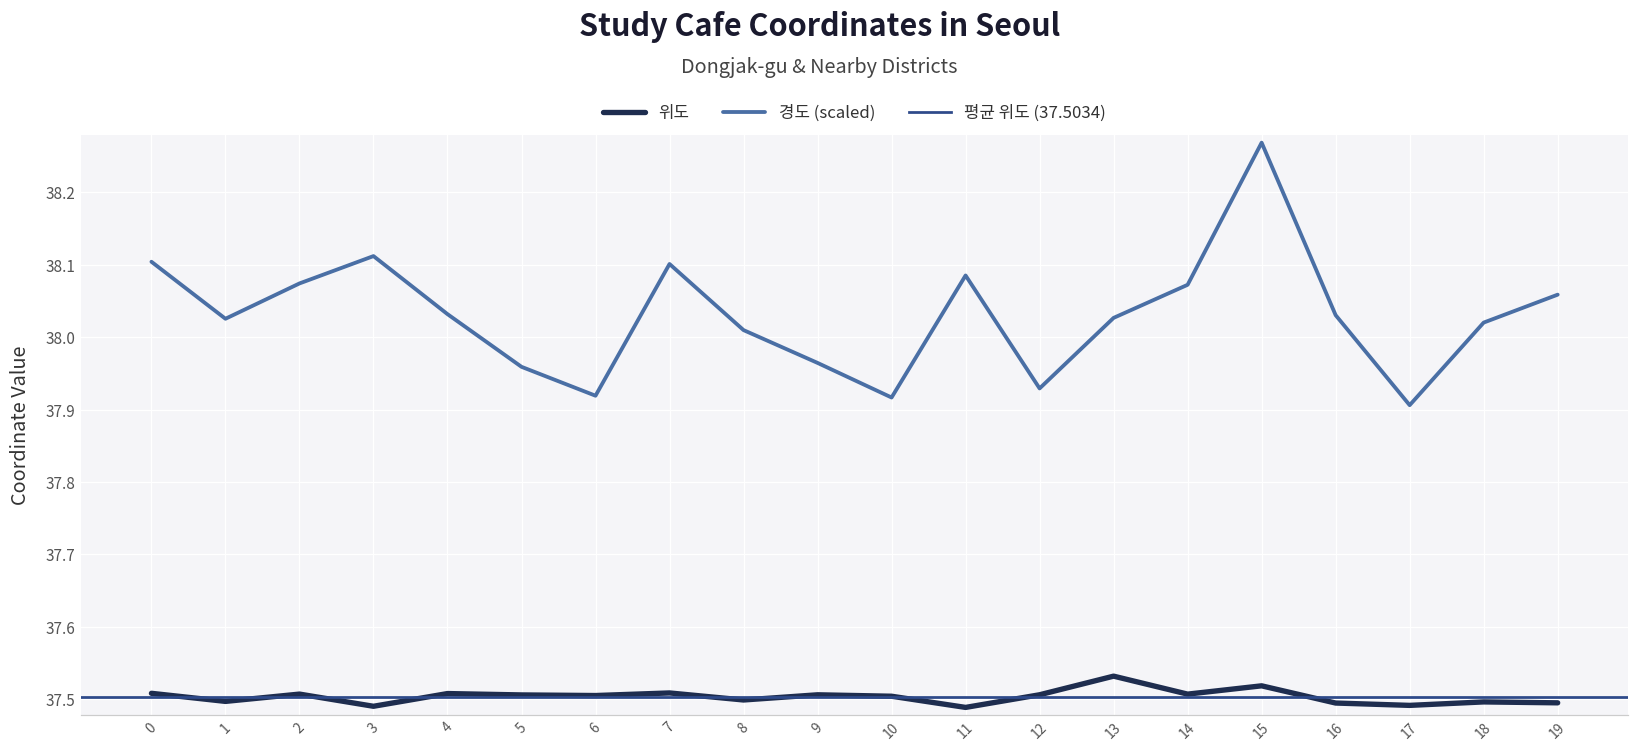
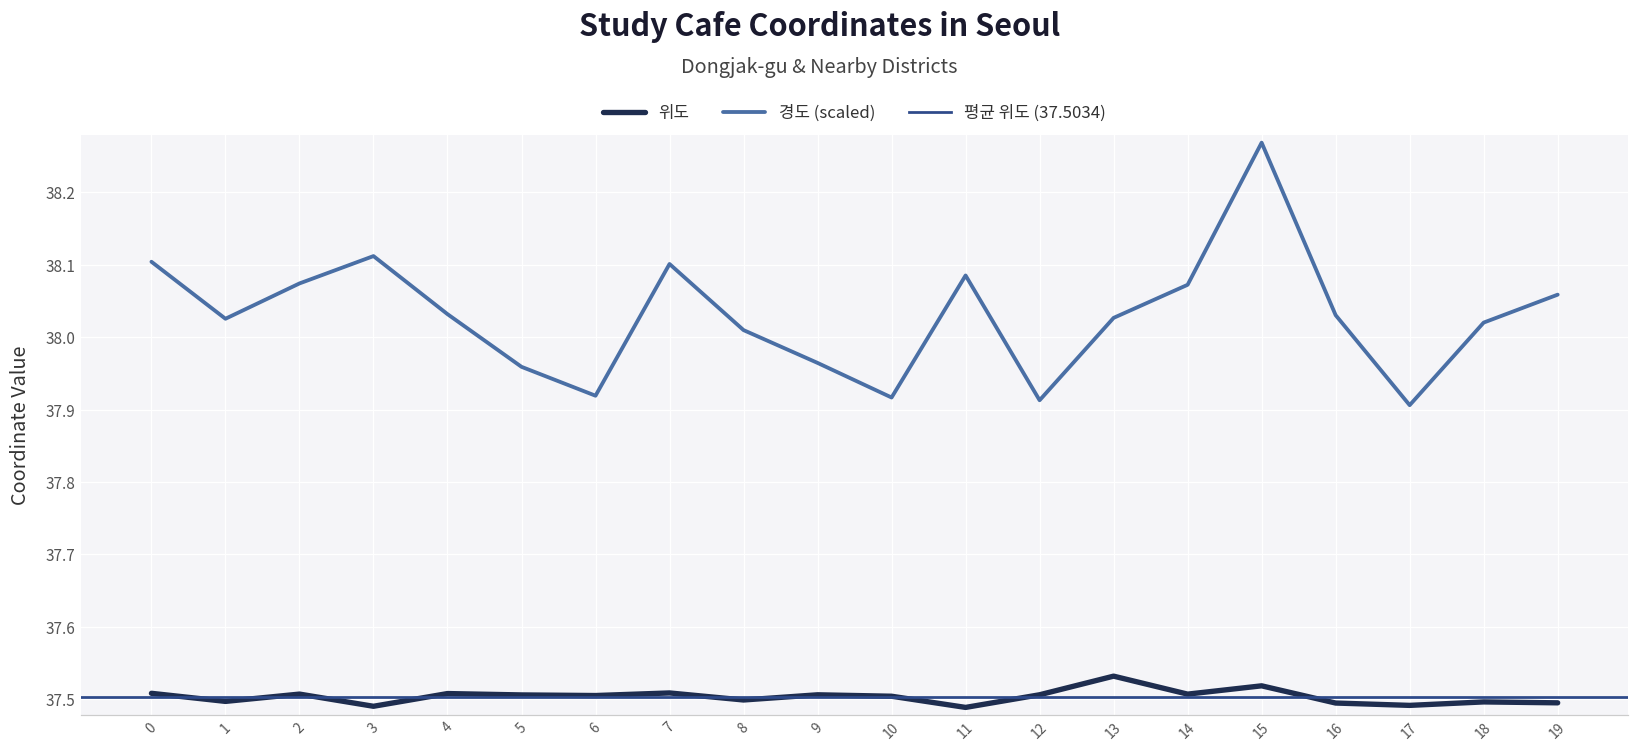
경도 (scaled), 12: 37.93 -> 37.91
